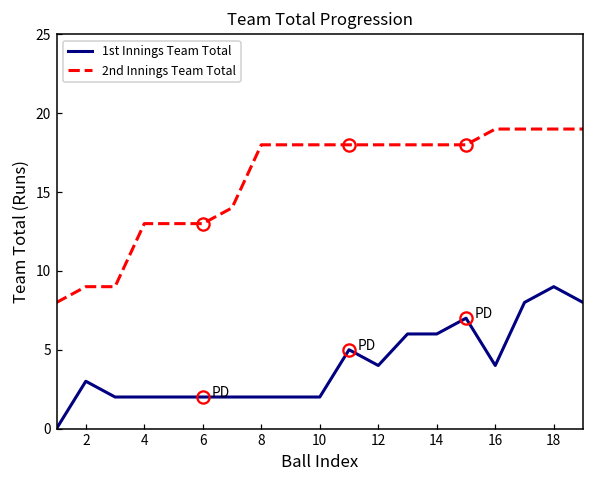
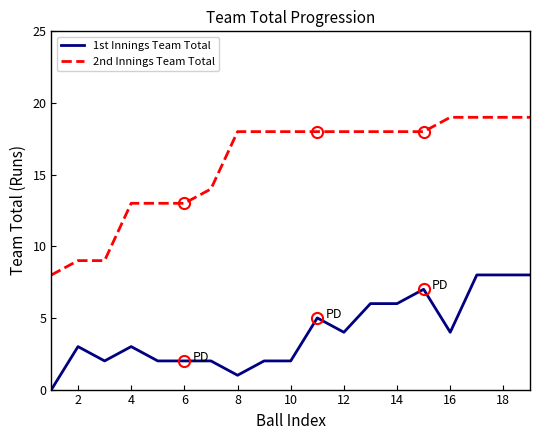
1st Innings Team Total, 4: 2 -> 3
1st Innings Team Total, 8: 2 -> 1
1st Innings Team Total, 18: 9 -> 8
